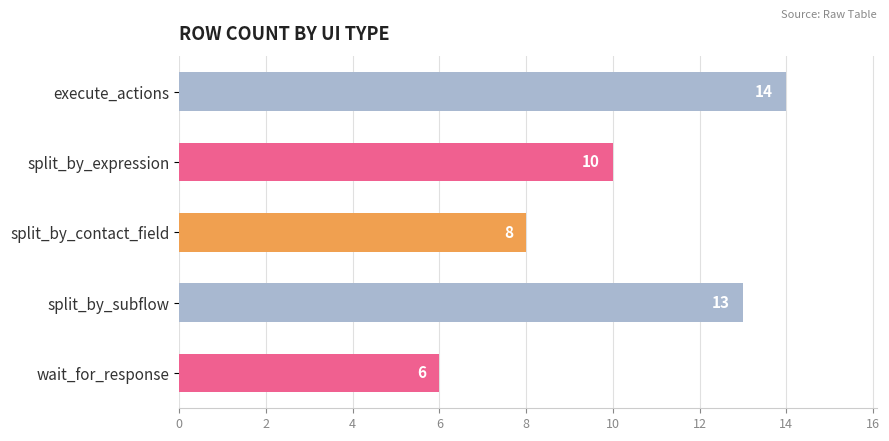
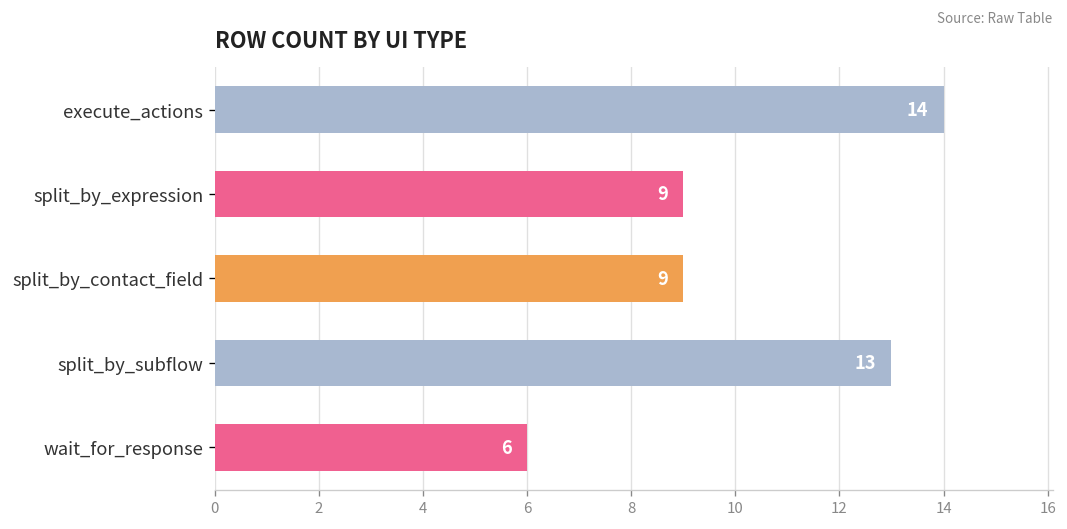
split_by_expression: 10 -> 9
split_by_contact_field: 8 -> 9
